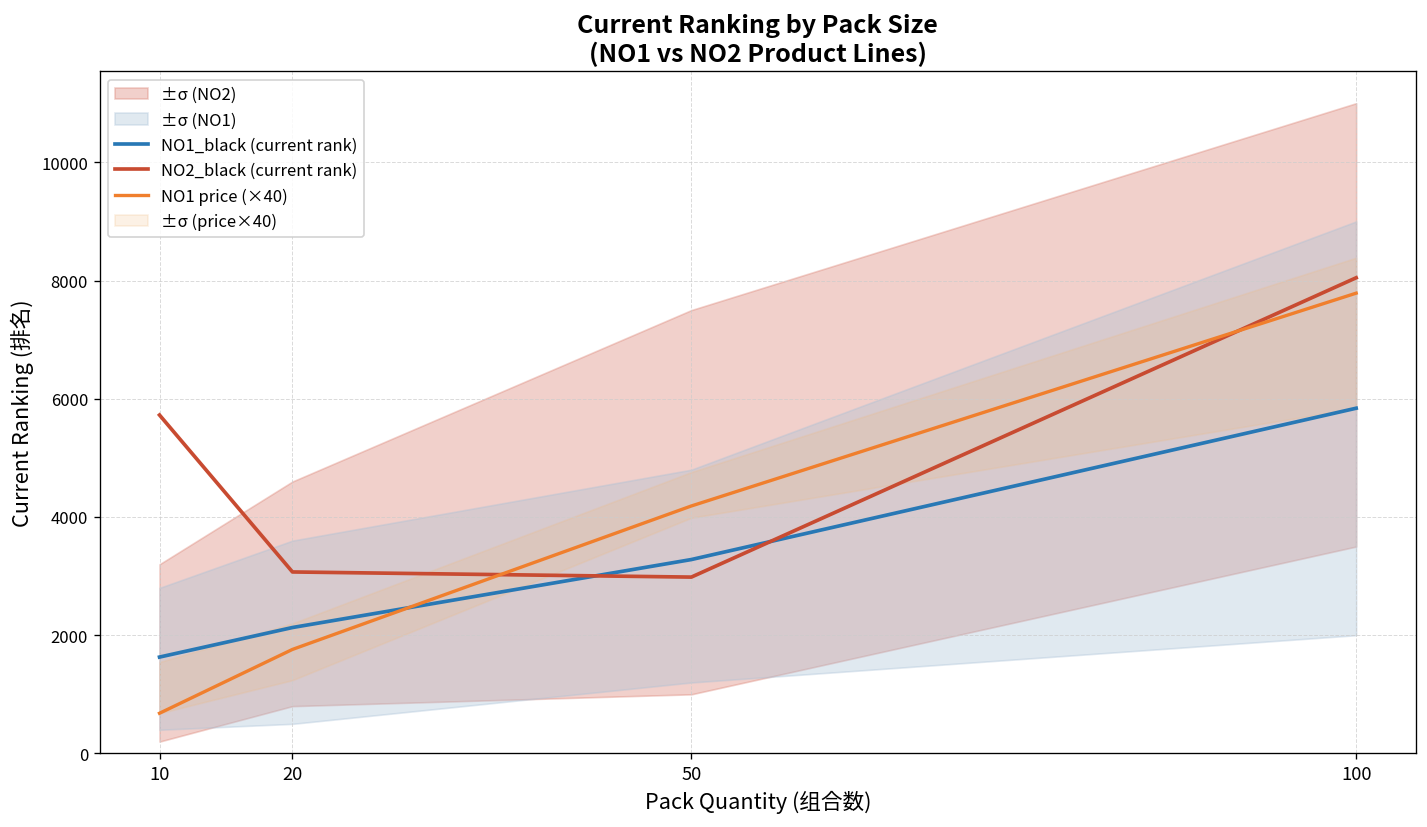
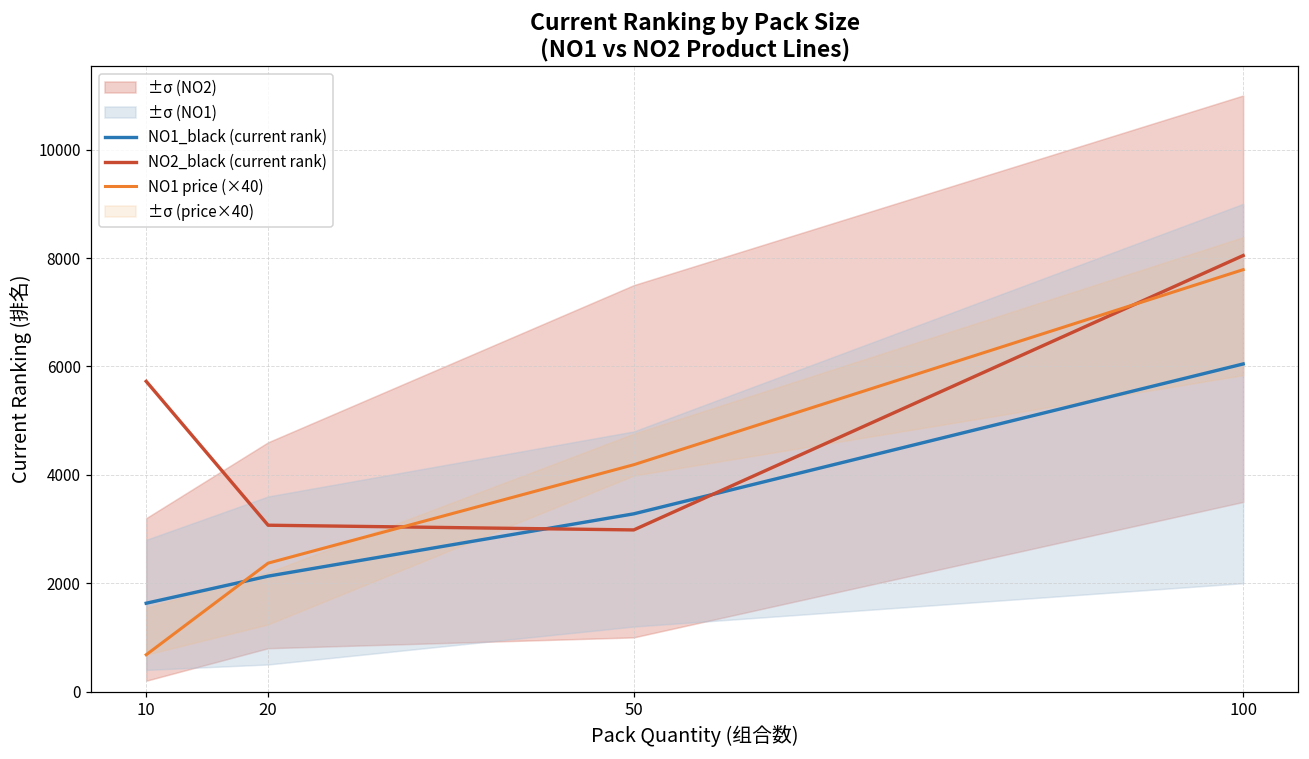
NO1 price (×40), 20: 1800 -> 2400
NO1_black (current rank), 100: 5800 -> 6000
